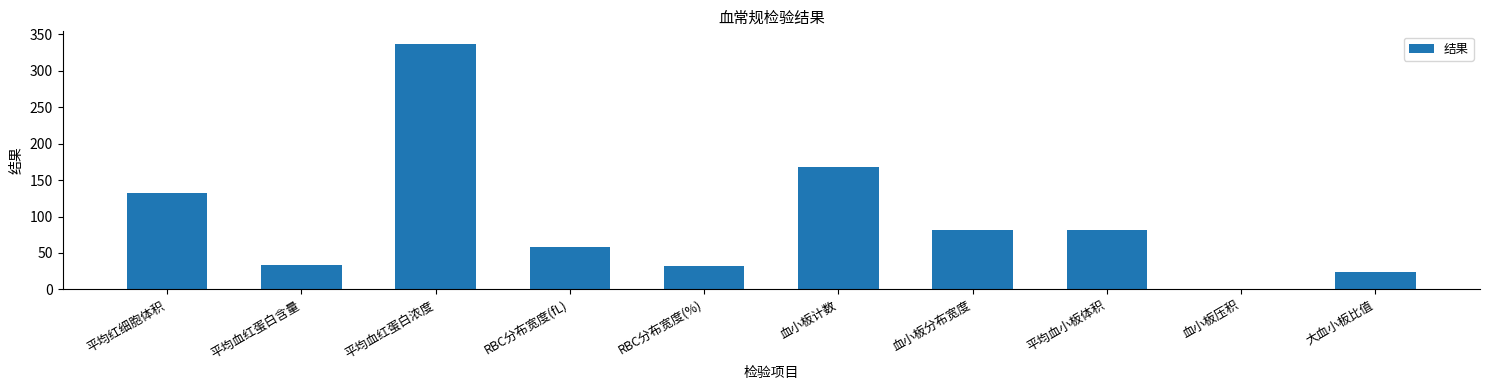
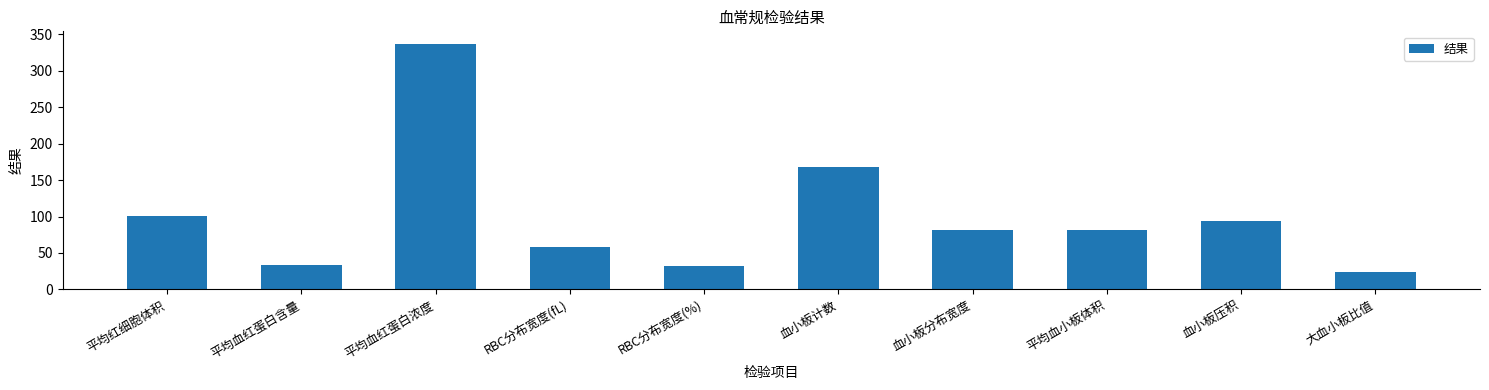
平均红细胞体积: 130 -> 100
血小板压积: 0 -> 90
